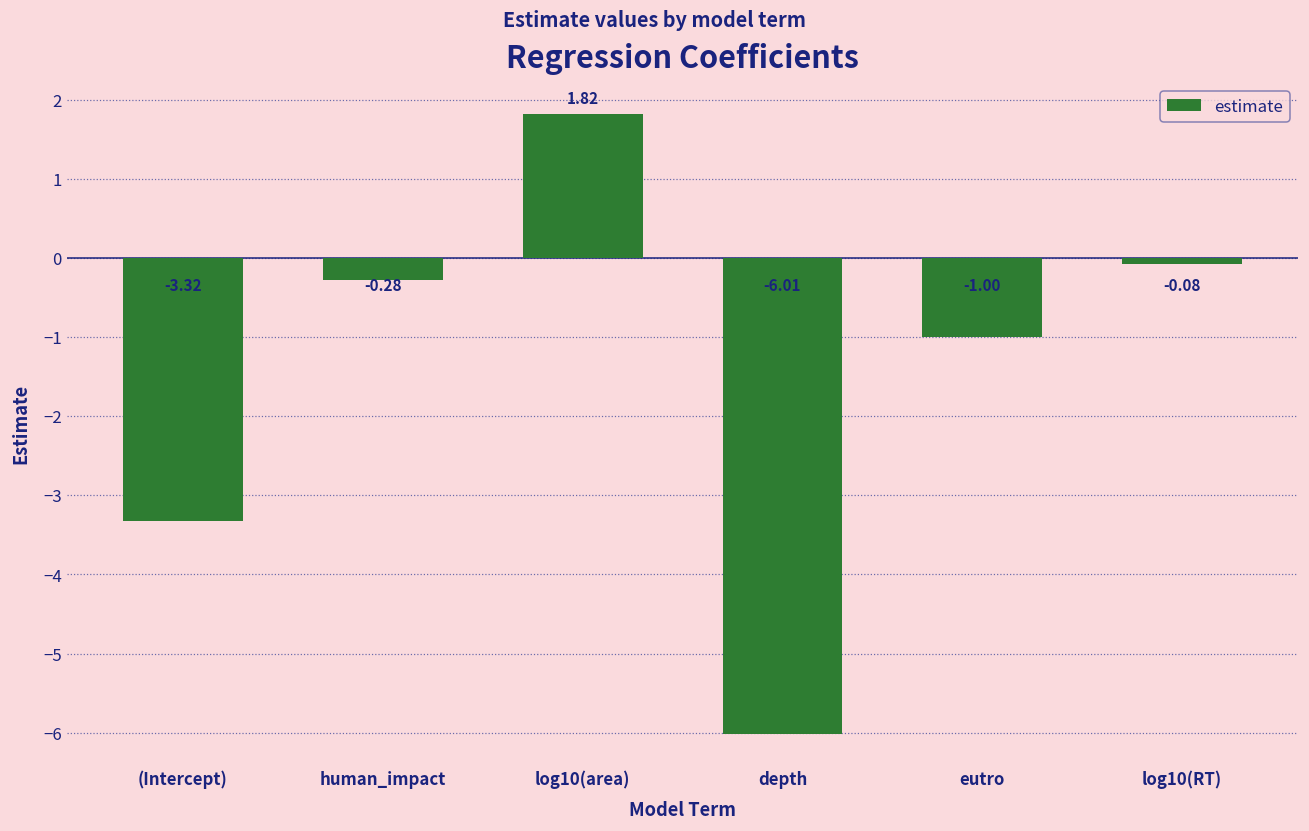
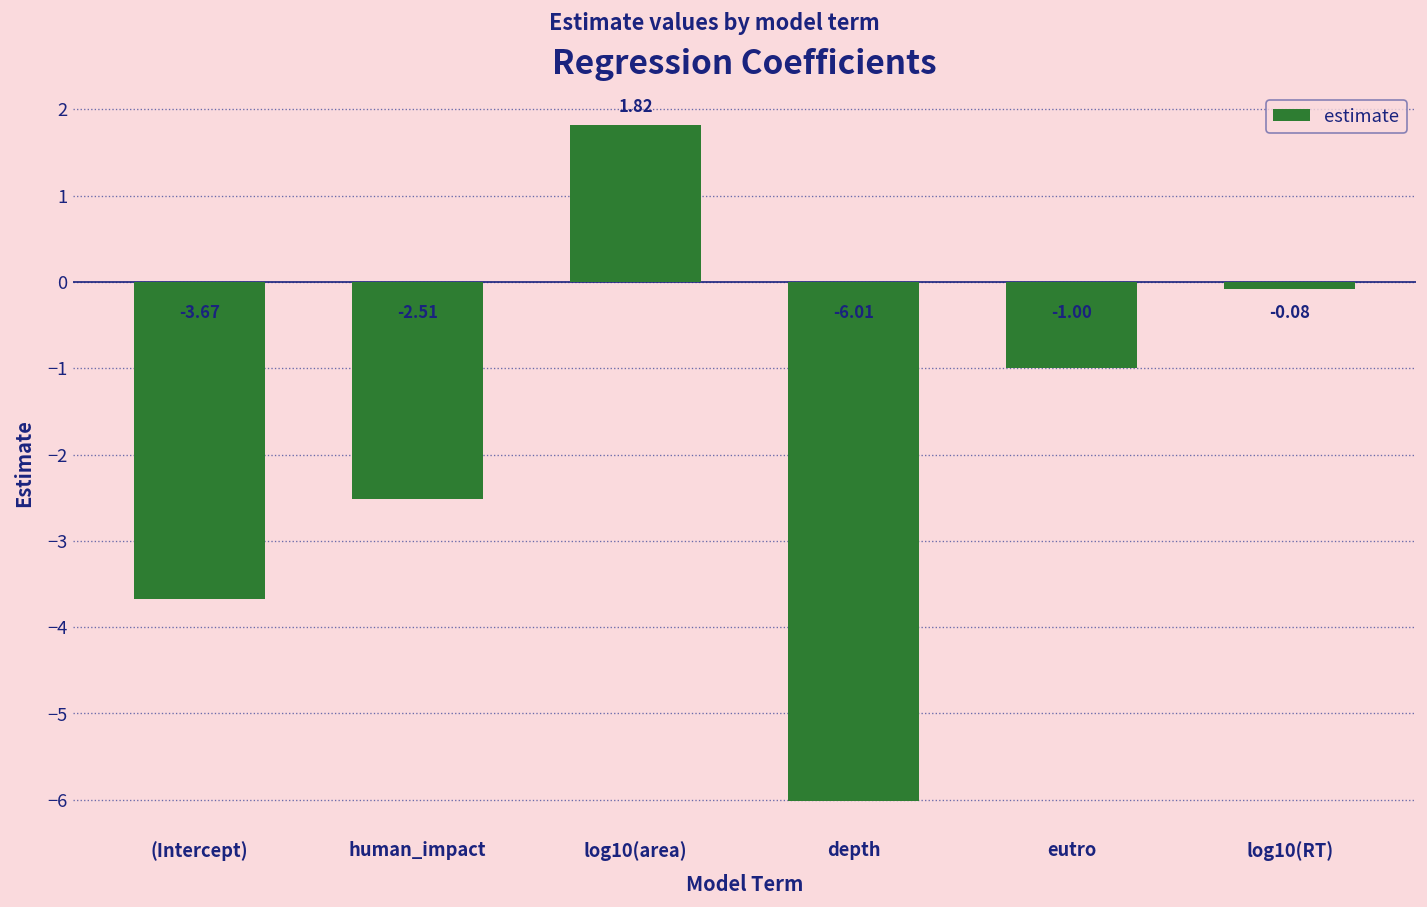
(Intercept): -3.32 -> -3.67
human_impact: -0.28 -> -2.51
